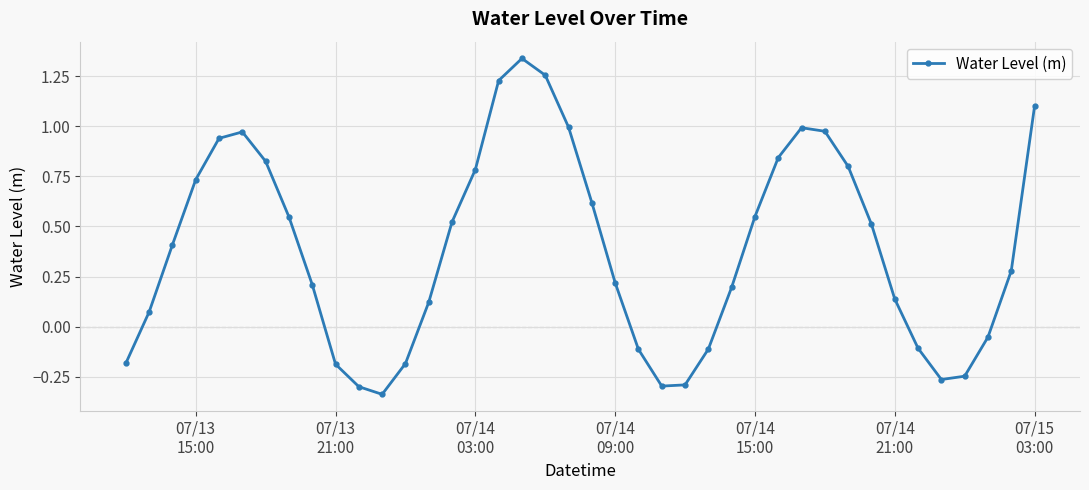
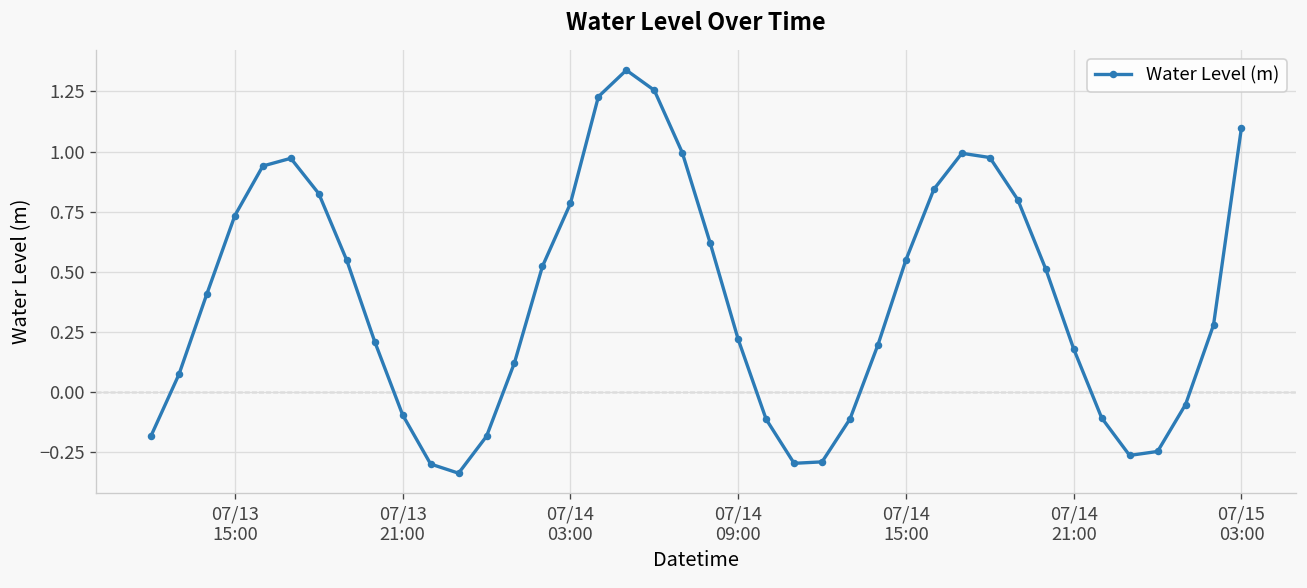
07/13 21:00: -0.19 -> -0.10
07/14 21:00: 0.14 -> 0.18
